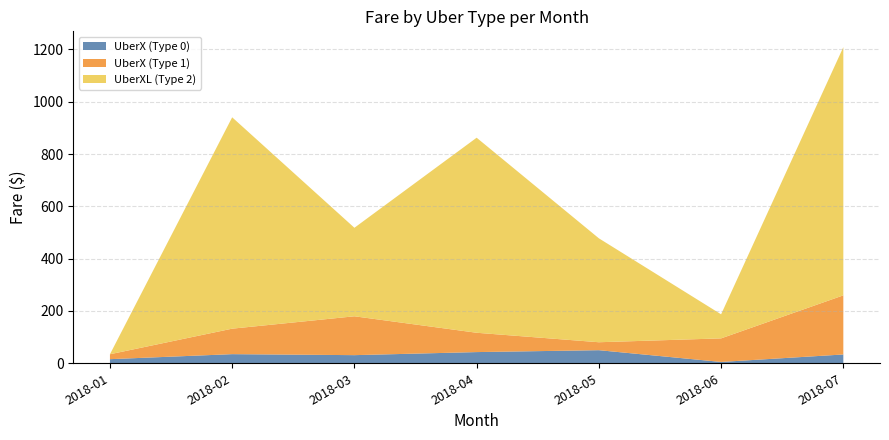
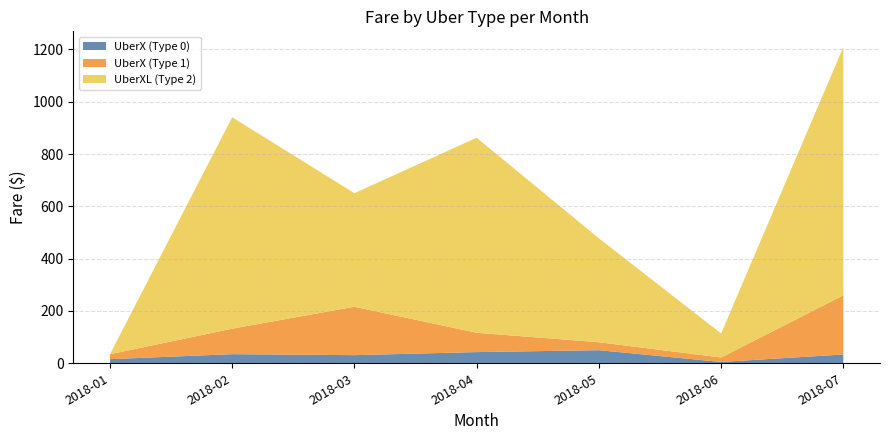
UberX (Type 1), 2018-03: 150 -> 190
UberXL (Type 2), 2018-03: 340 -> 430
UberX (Type 1), 2018-06: 90 -> 20
